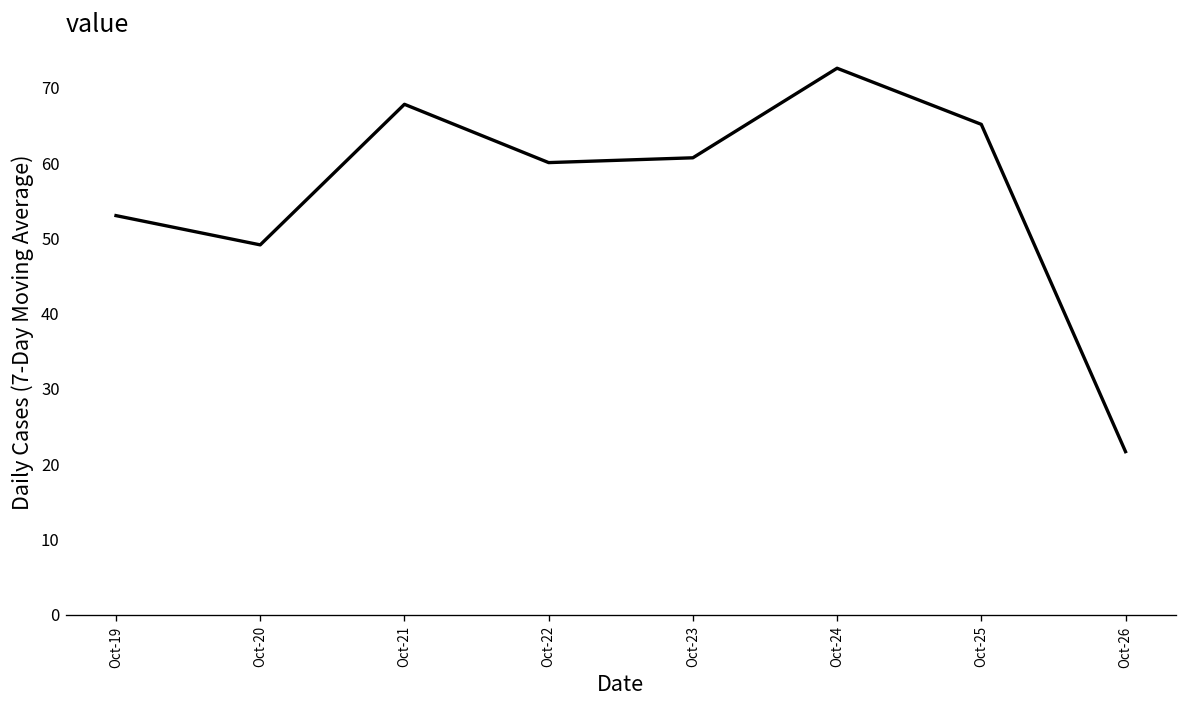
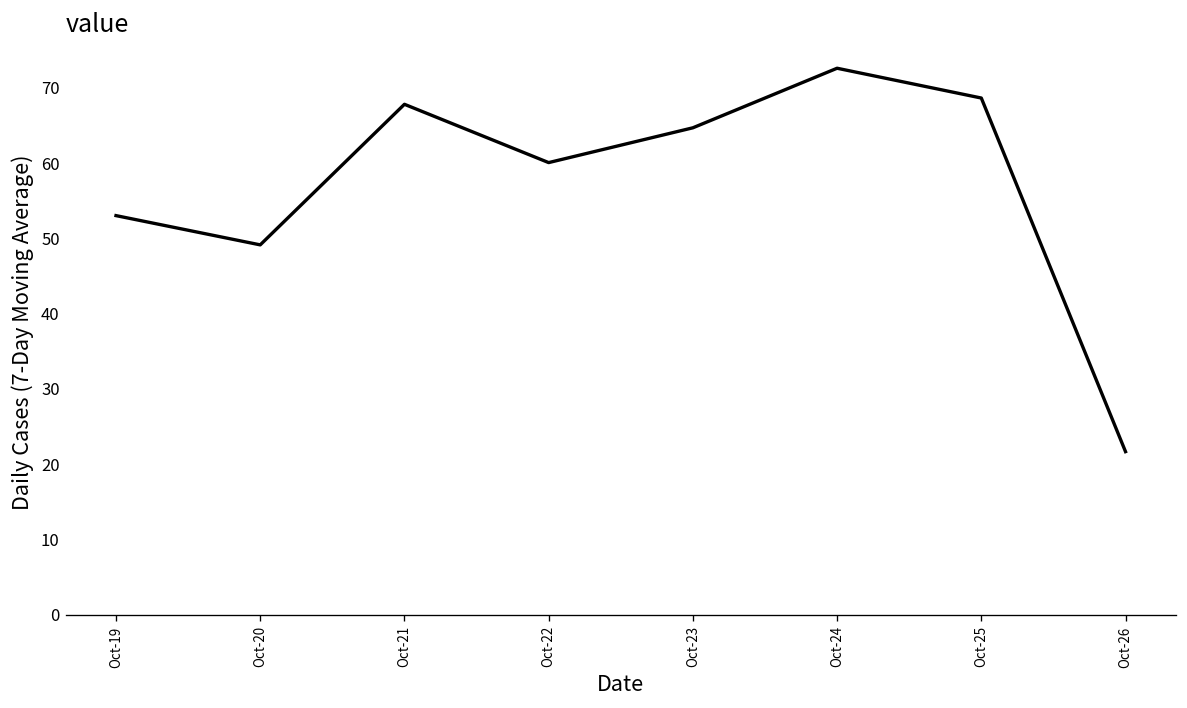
Oct-23: 61 -> 65
Oct-25: 65 -> 69
